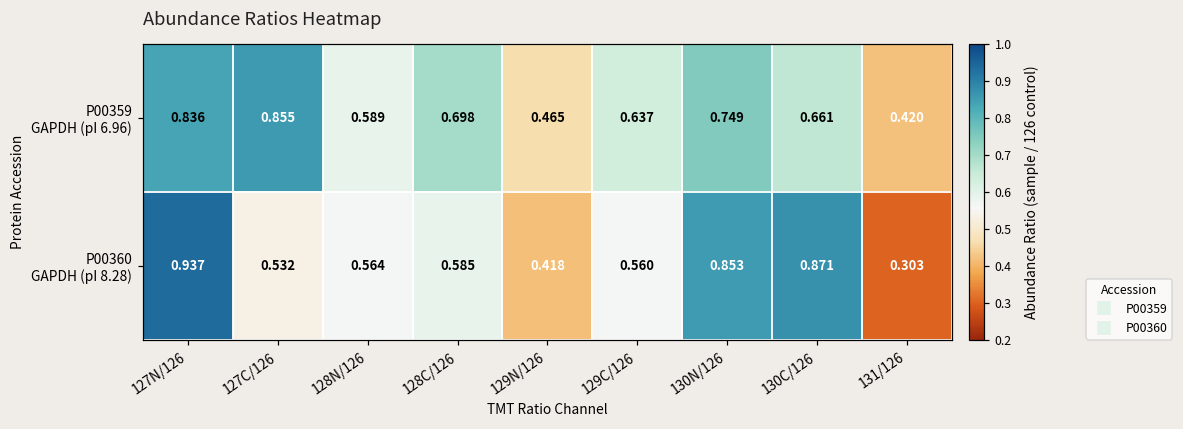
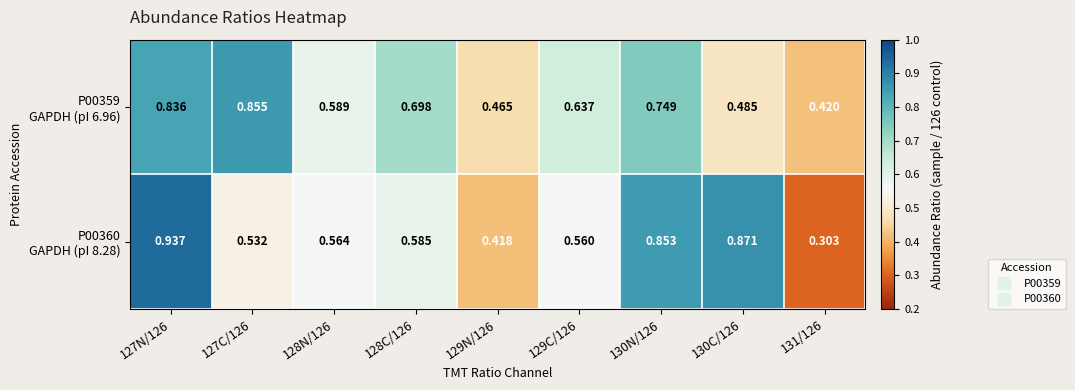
P00359 GAPDH (pI 6.96), 130C/126: 0.661 -> 0.485
